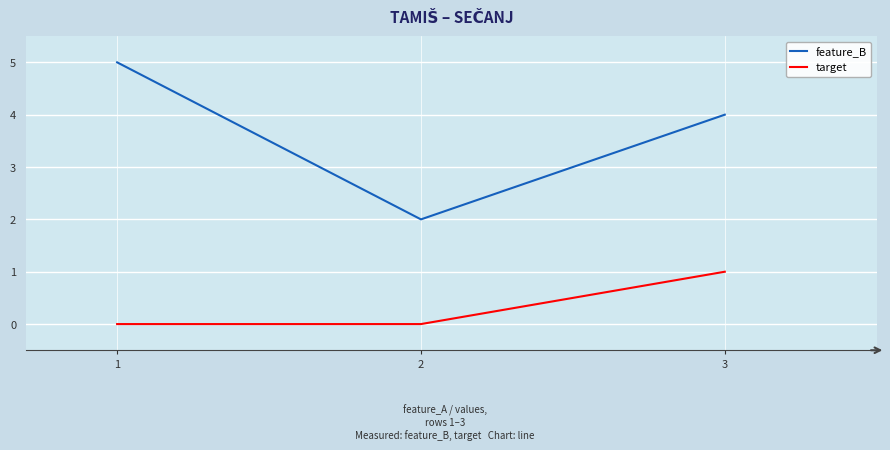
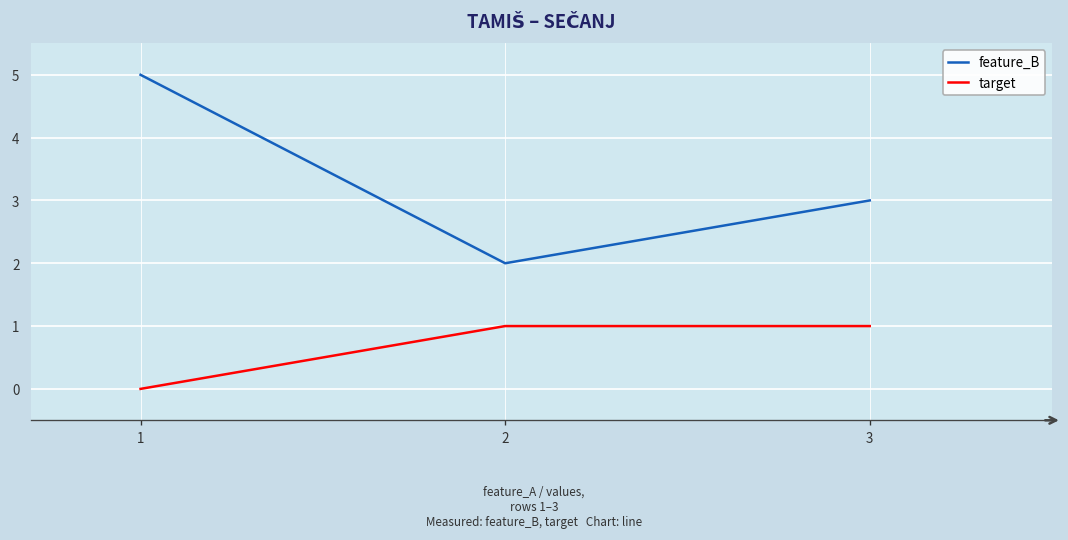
target, 2: 0 -> 1
feature_B, 3: 4 -> 3
